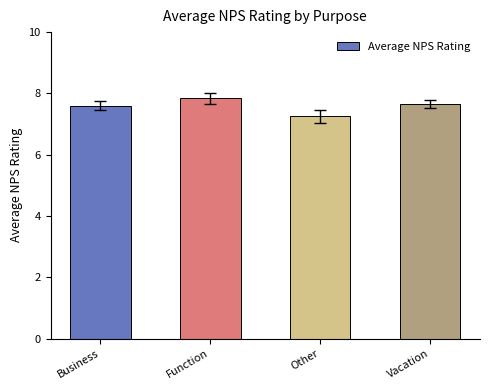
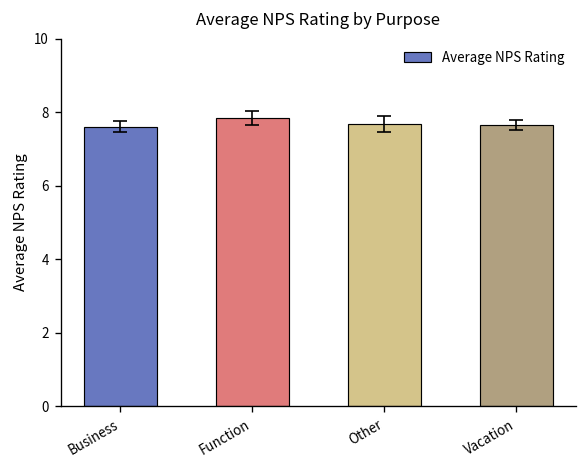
Average NPS Rating, Other: 7.2 -> 7.7
